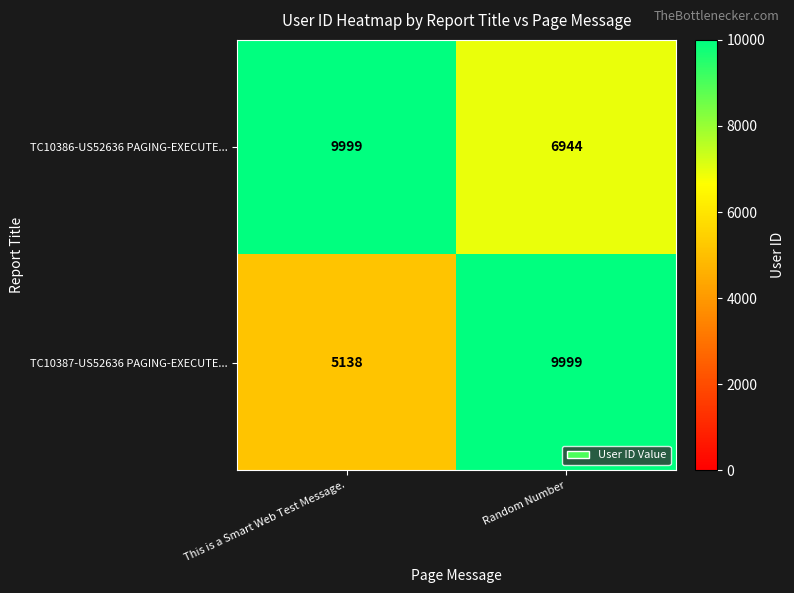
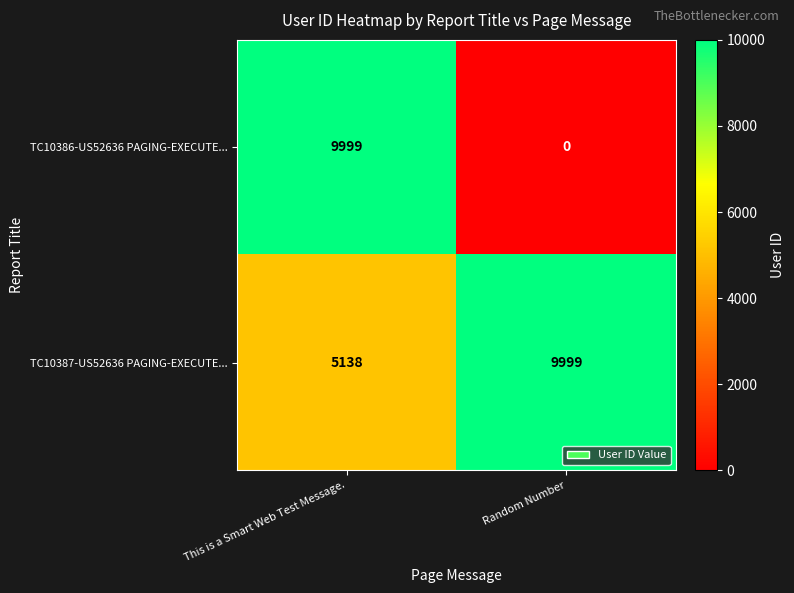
TC10386-US52636 PAGING-EXECUTE..., Random Number: 6944 -> 0
